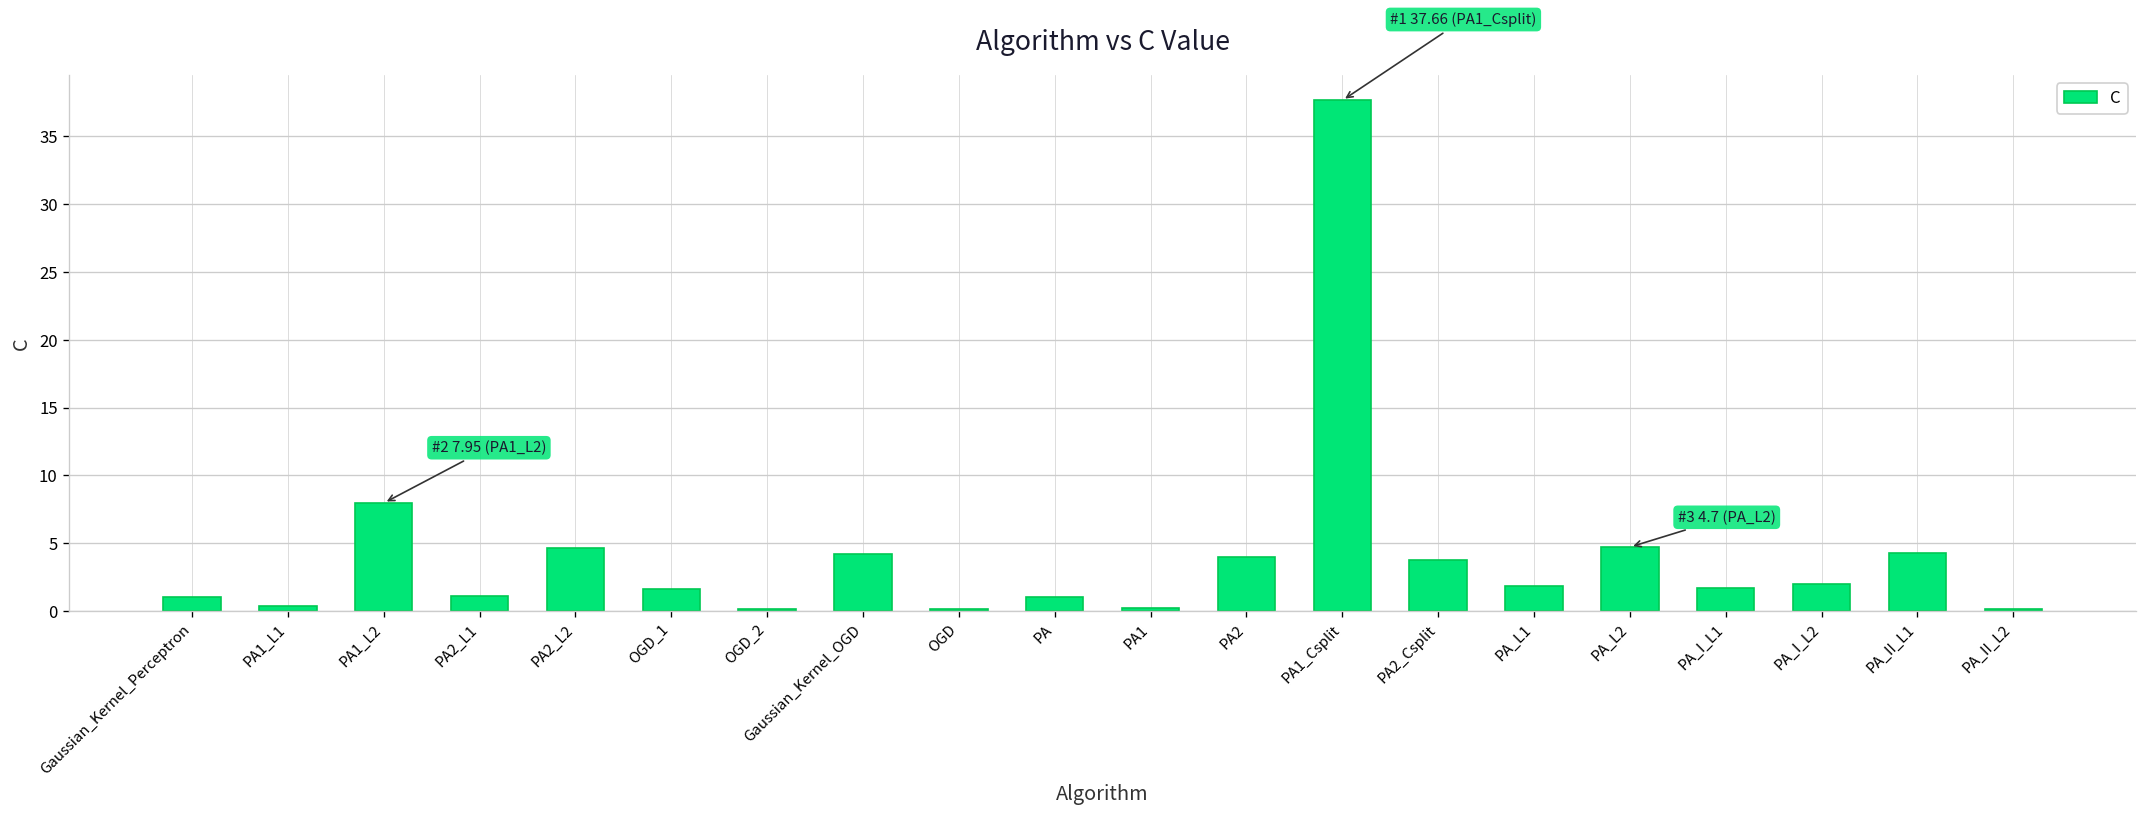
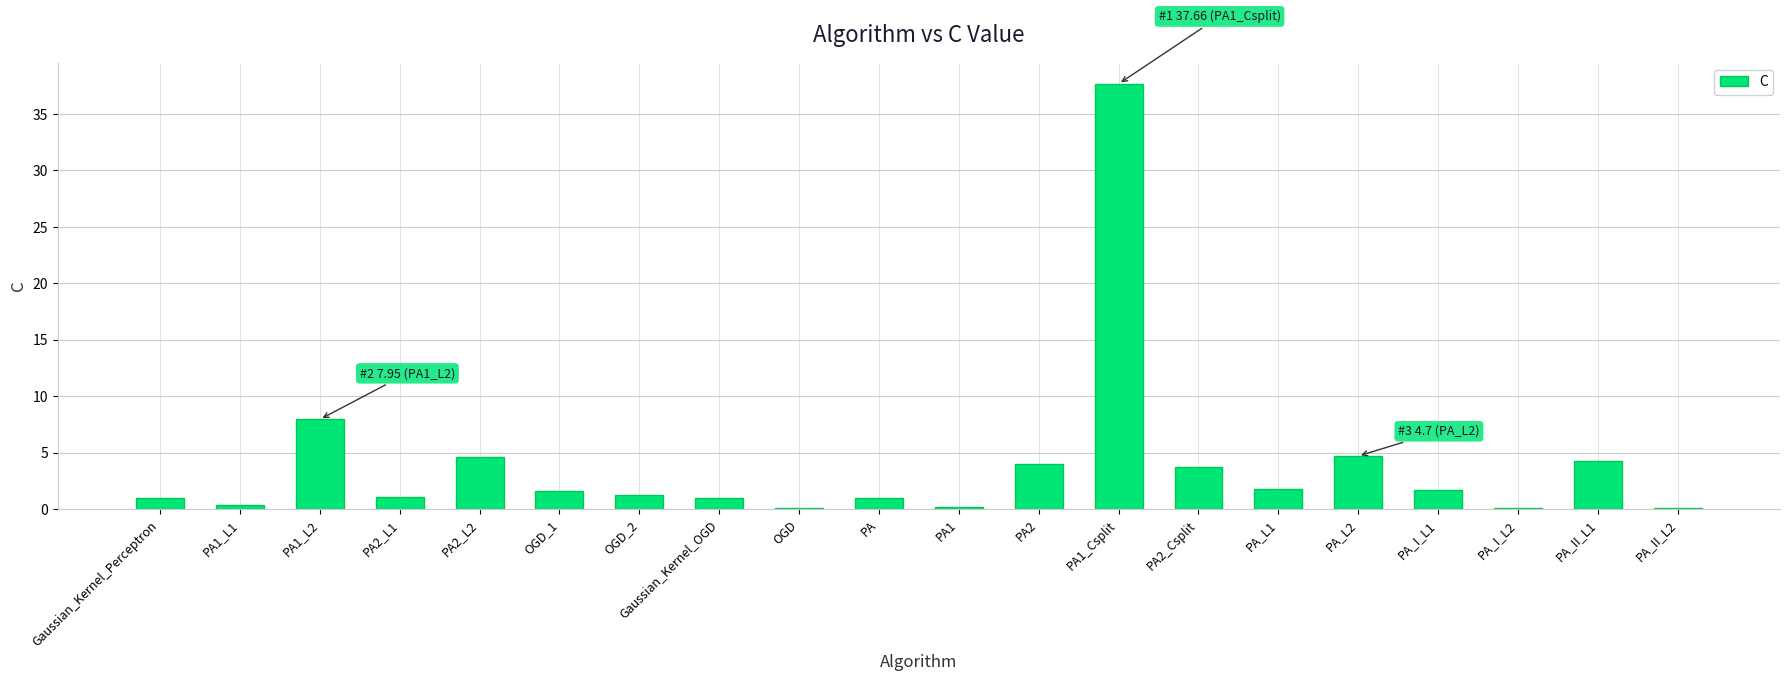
OGD_2: 0.2 -> 1.2
Gaussian_Kernel_OGD: 4.2 -> 1.0
PA_I_L2: 2.0 -> 0.1
